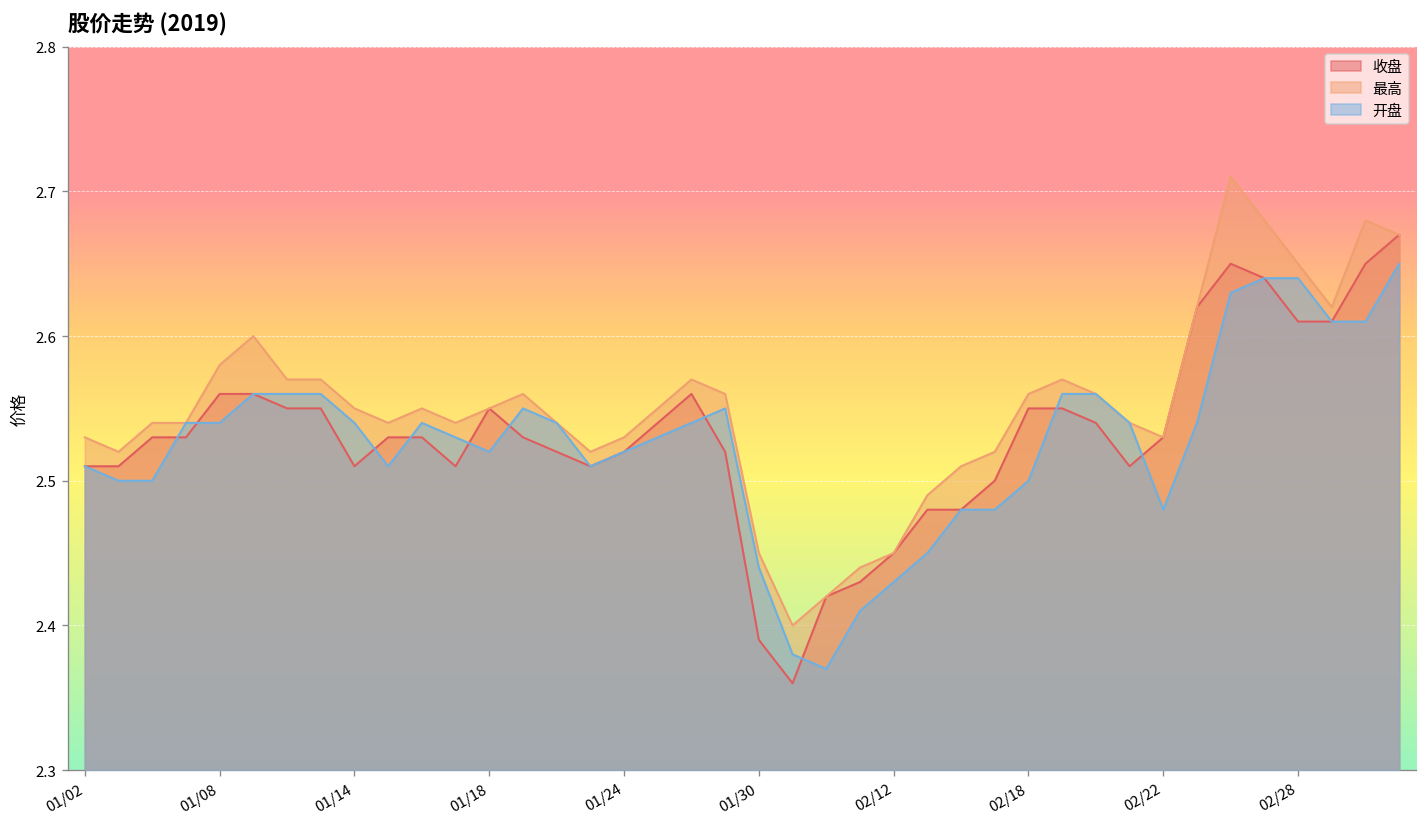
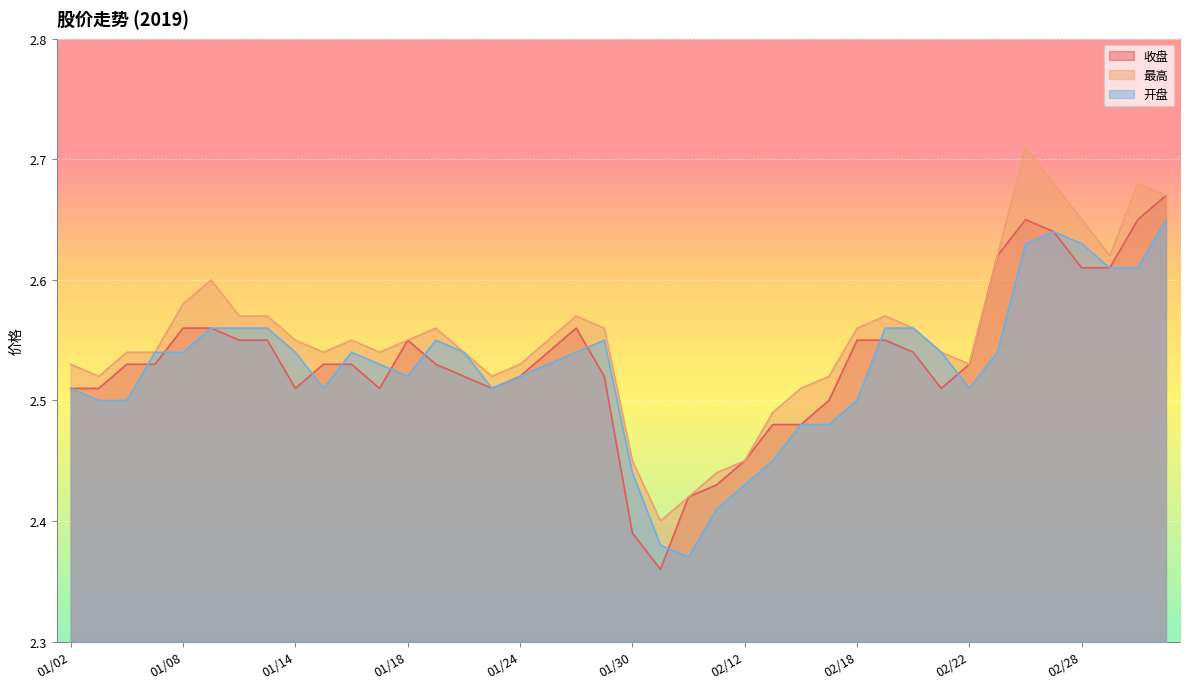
开盘, 02/22: 2.48 -> 2.51
开盘, 02/28: 2.64 -> 2.63
